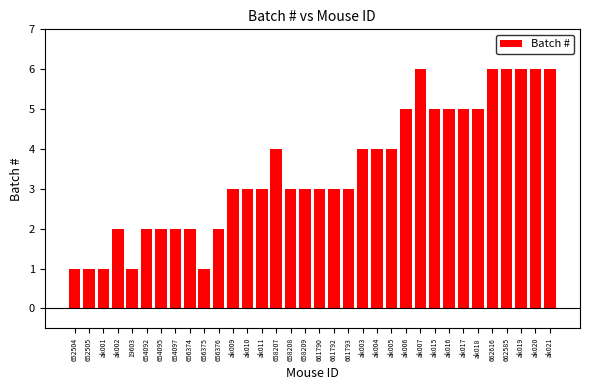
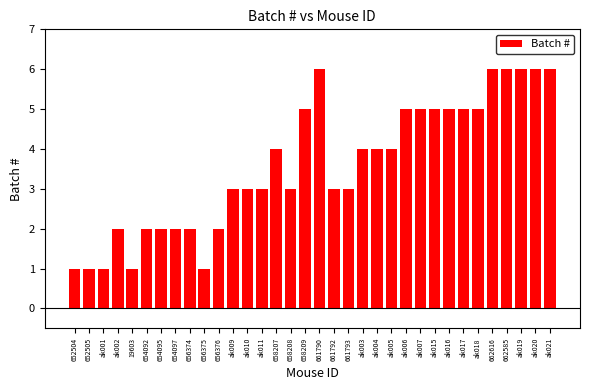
658209: 3 -> 5
661790: 3 -> 6
ak007: 6 -> 5
